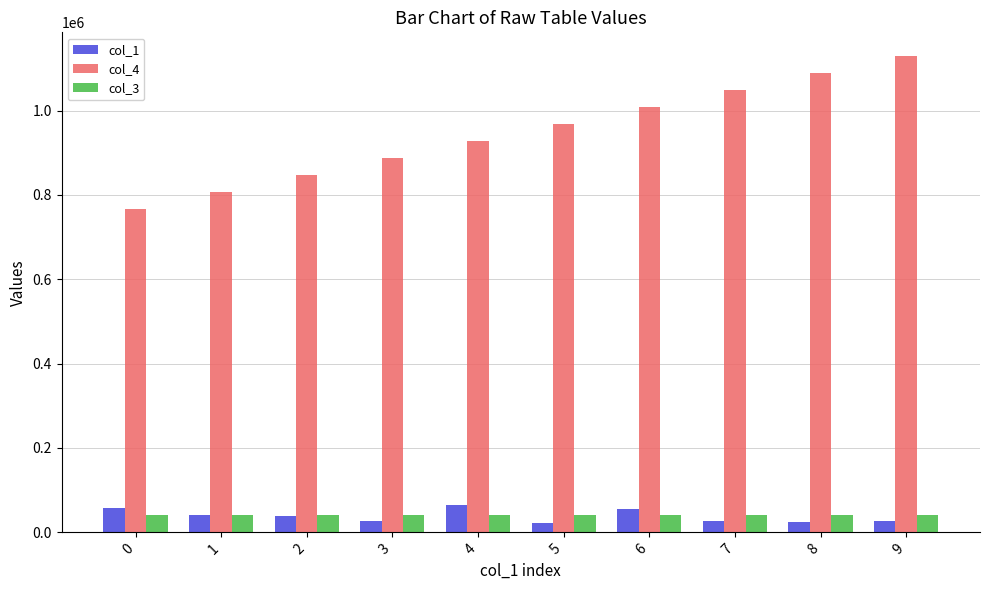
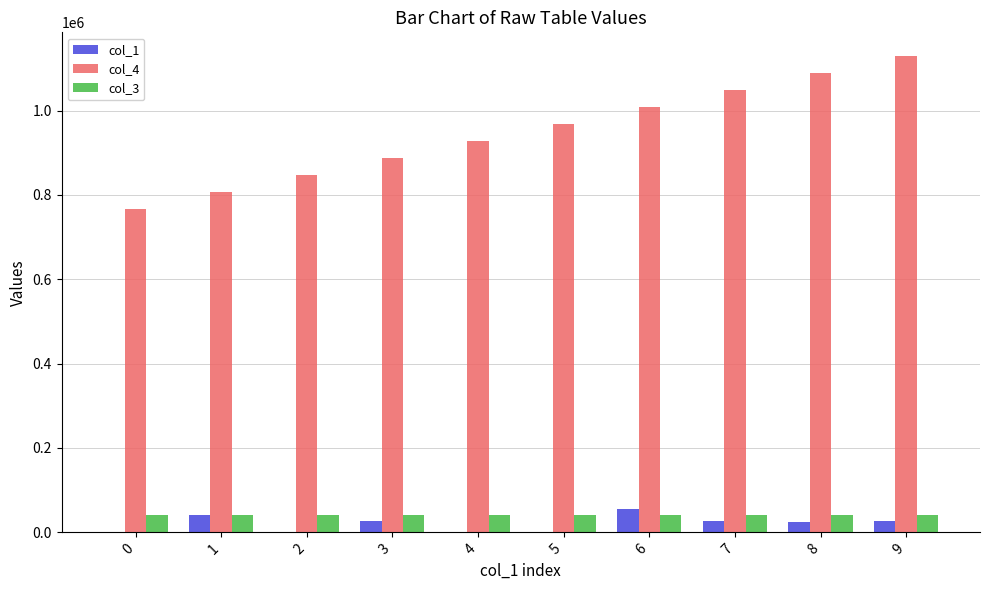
col_1, 0: 60000 -> 0
col_1, 2: 40000 -> 0
col_1, 4: 70000 -> 0
col_1, 5: 20000 -> 0
